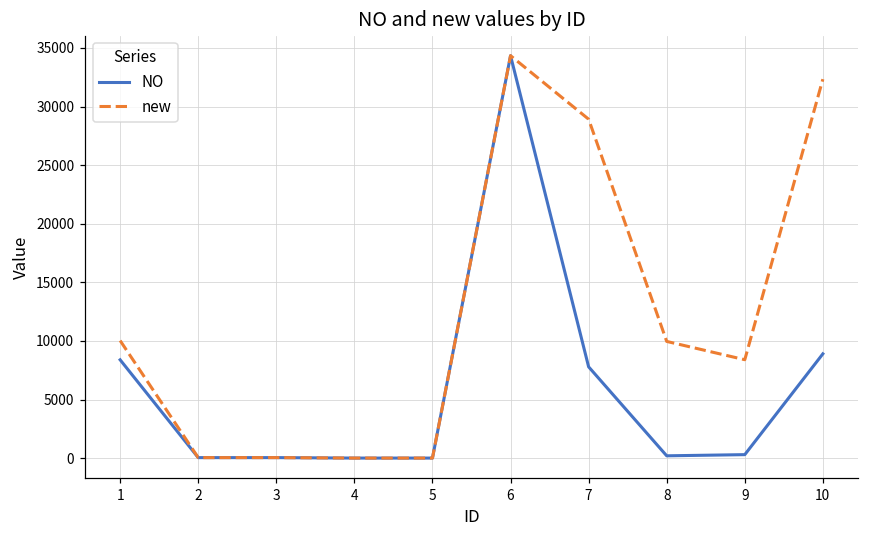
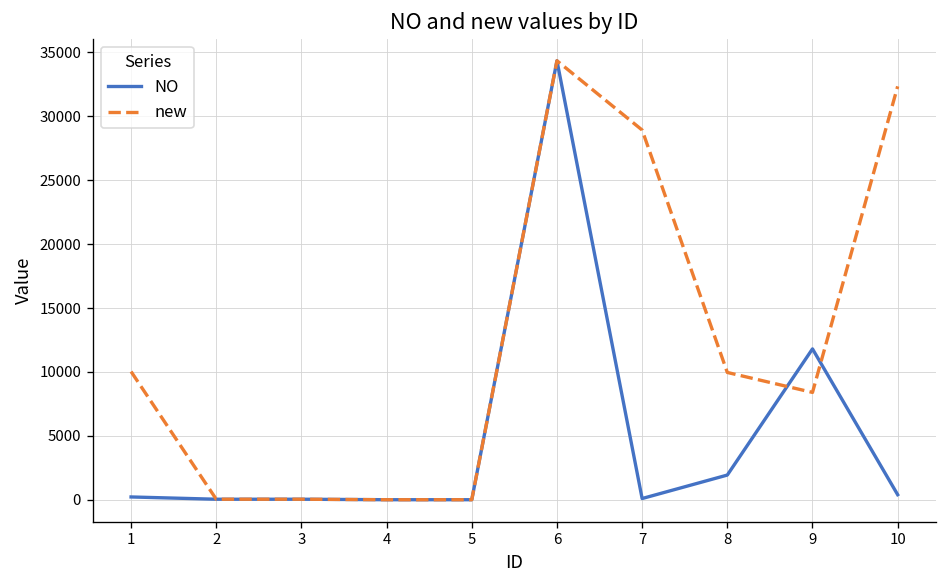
NO, 1: 8400 -> 200
NO, 7: 7800 -> 100
NO, 8: 200 -> 1900
NO, 9: 300 -> 11800
NO, 10: 8900 -> 400
